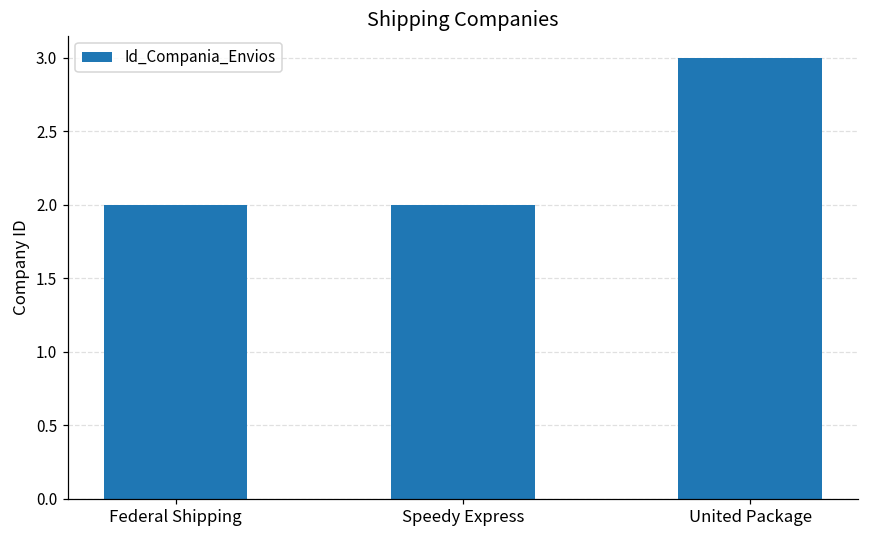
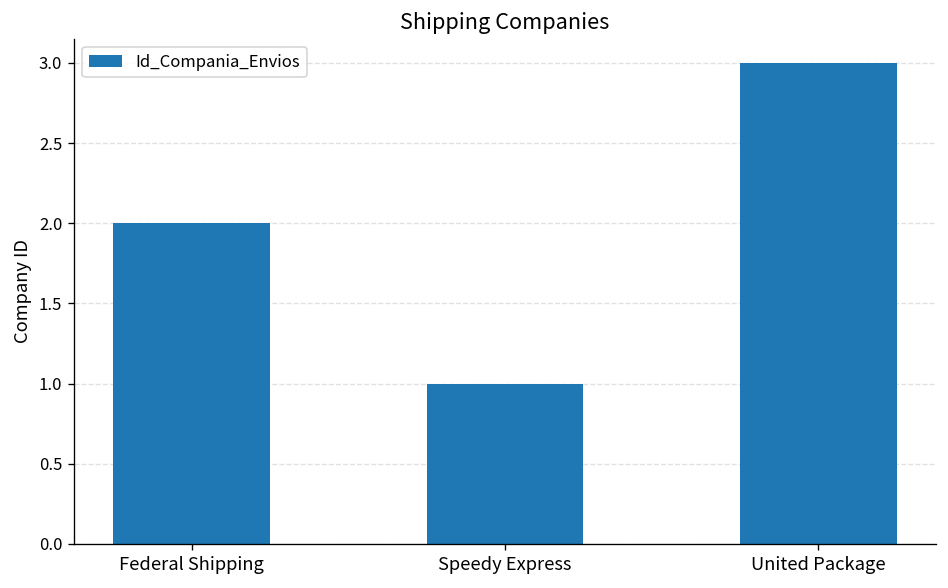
Speedy Express: 2 -> 1
